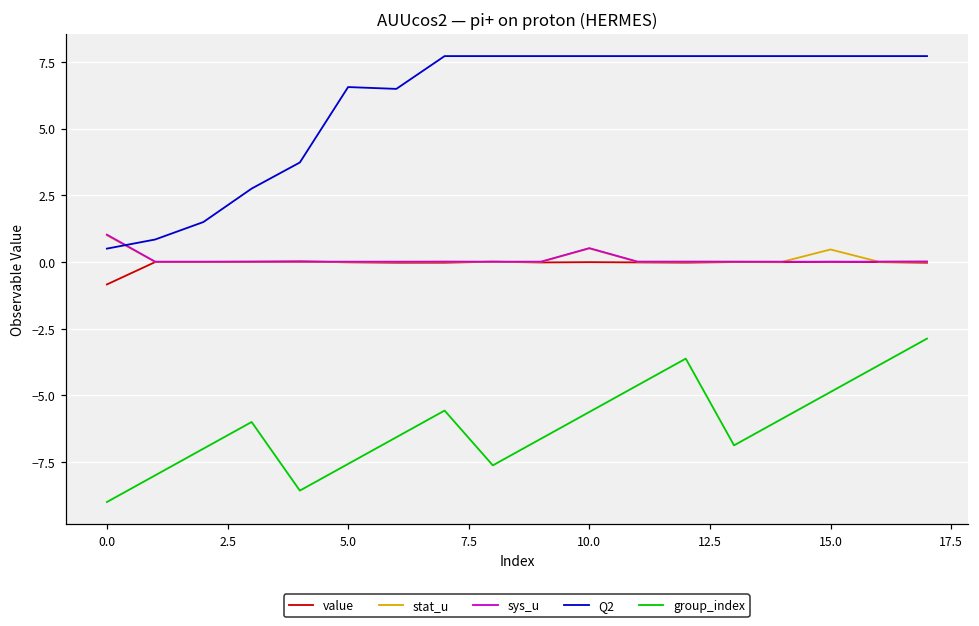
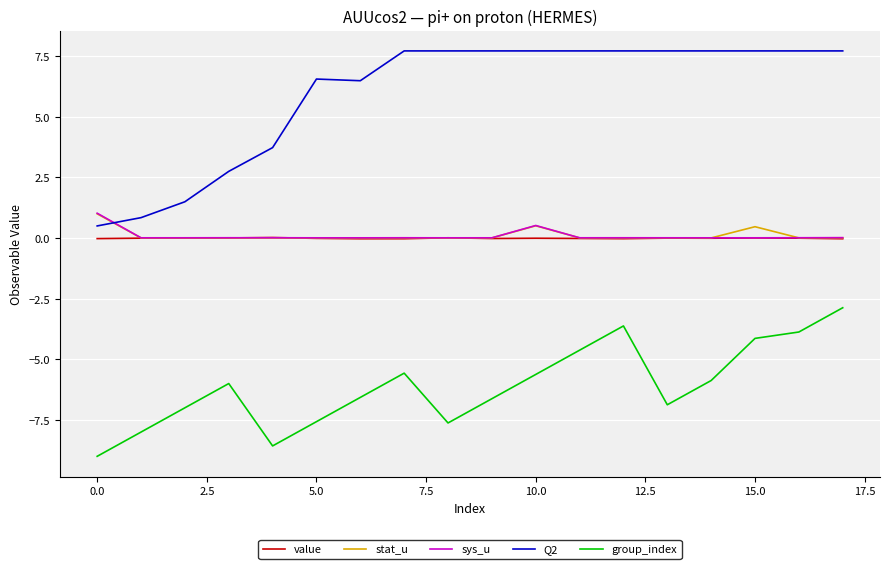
value, 0.0: -0.8 -> 0.0
group_index, 15.0: -4.9 -> -4.1
